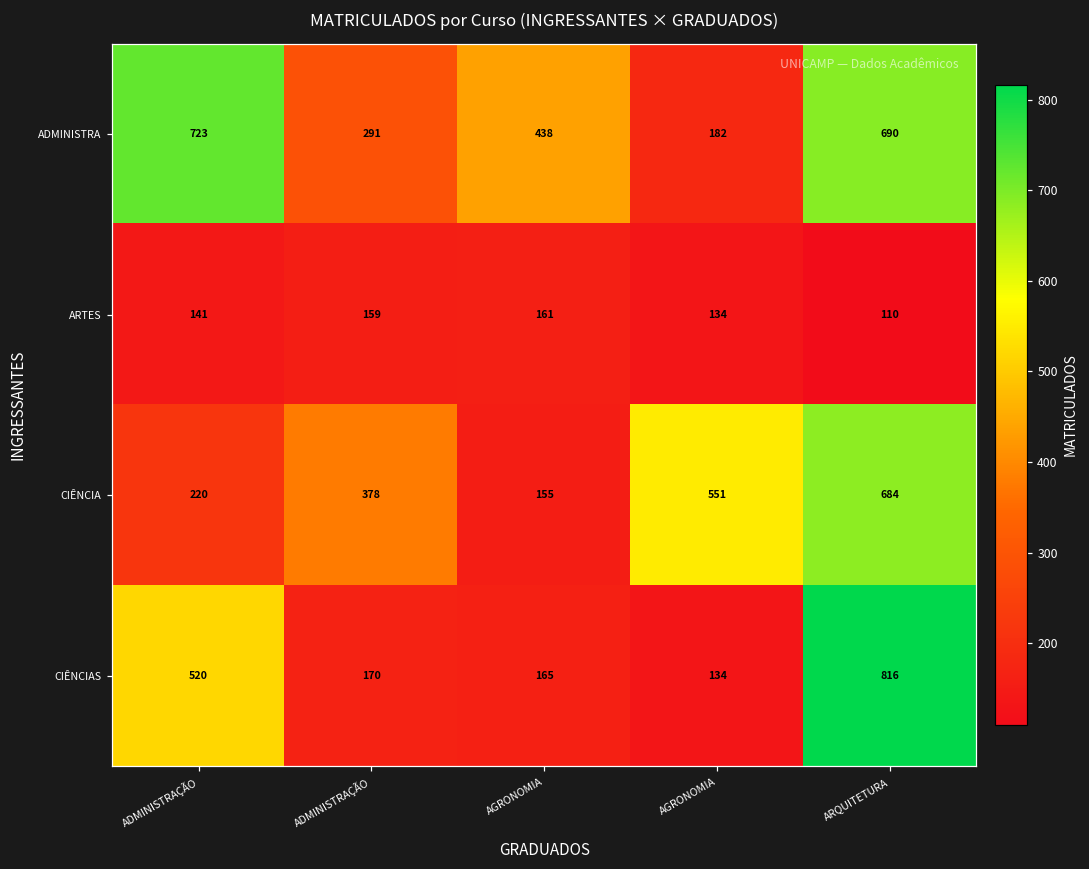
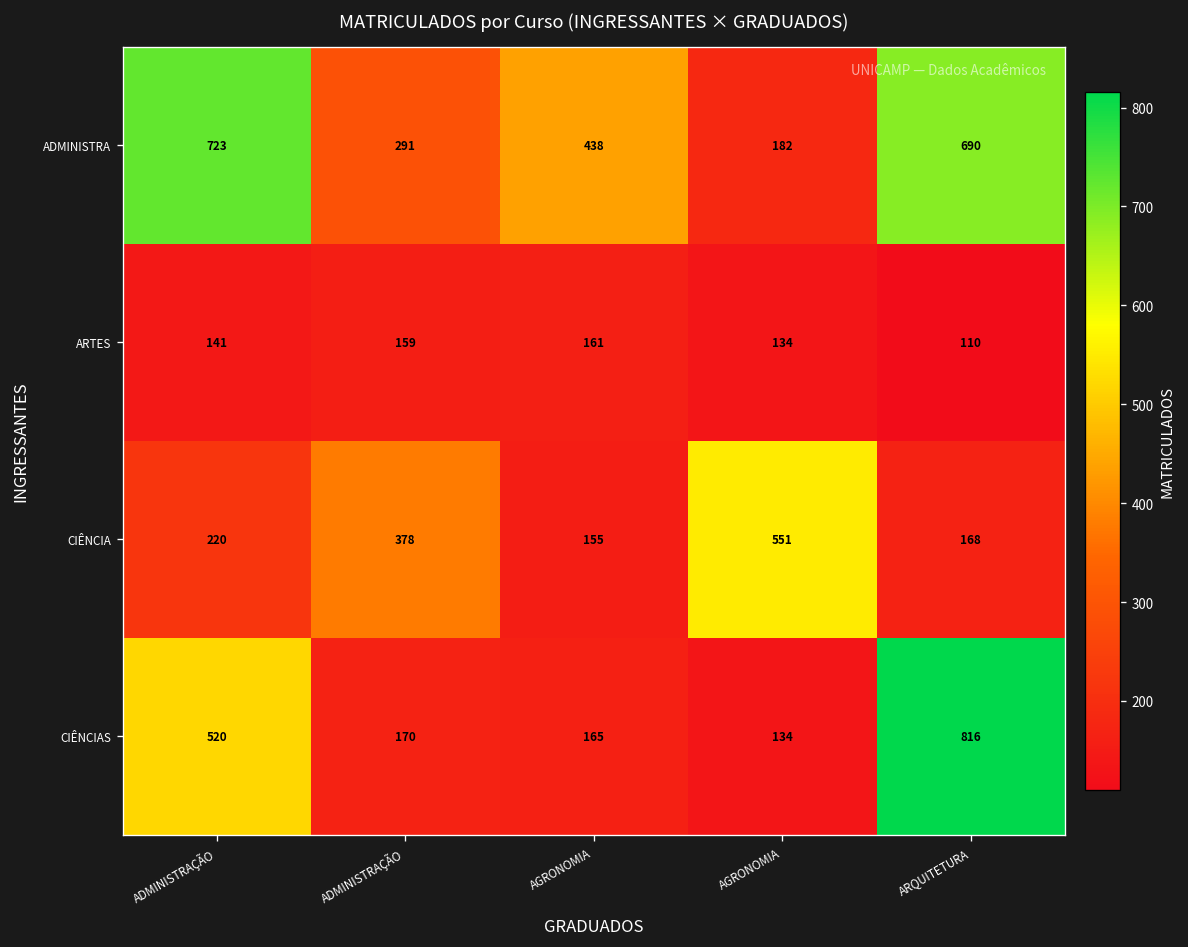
CIÊNCIA, ARQUITETURA: 684 -> 168
